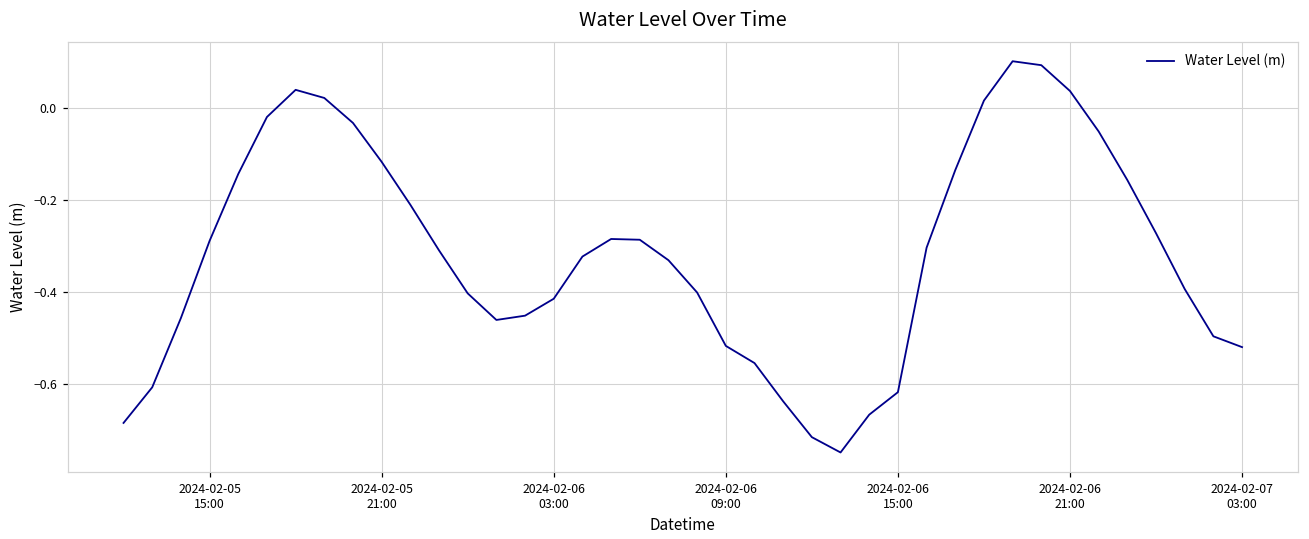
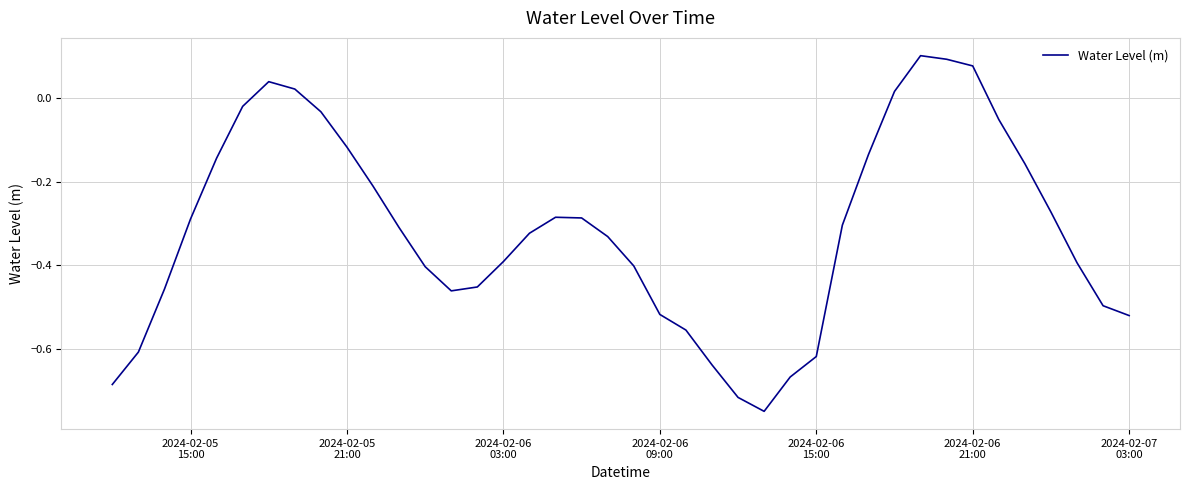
2024-02-06 03:00: -0.41 -> -0.39
2024-02-06 21:00: 0.04 -> 0.08
